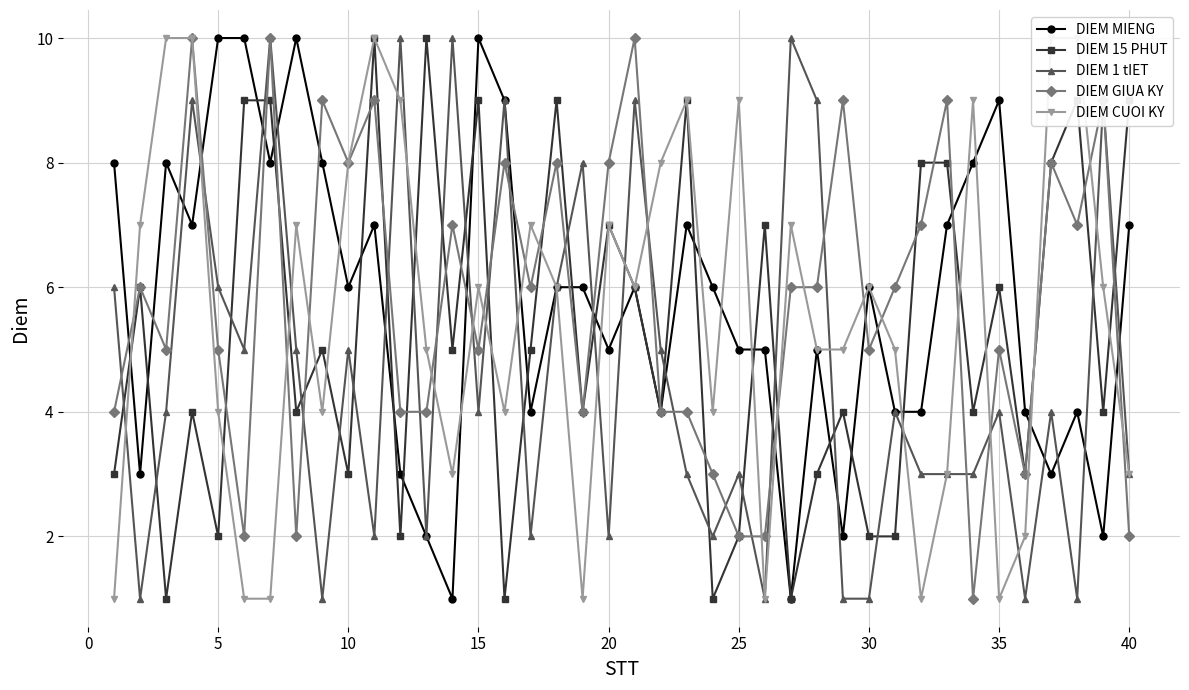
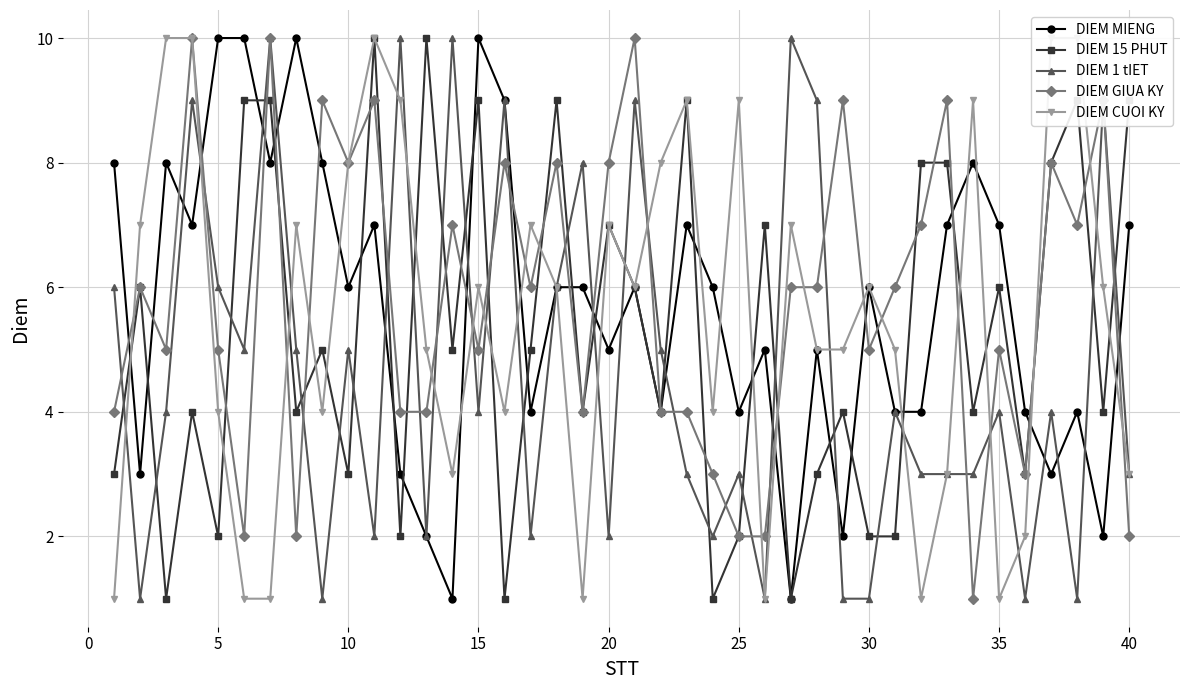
DIEM MIENG, 25: 5 -> 4
DIEM MIENG, 35: 9 -> 7
